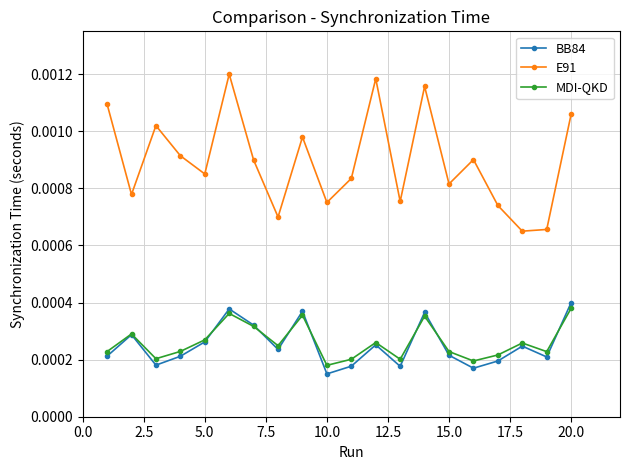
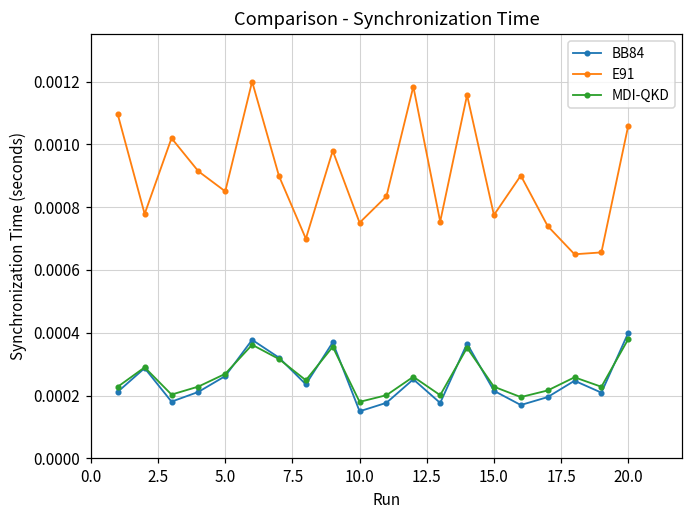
E91, 15.0: 0.00082 -> 0.00077
